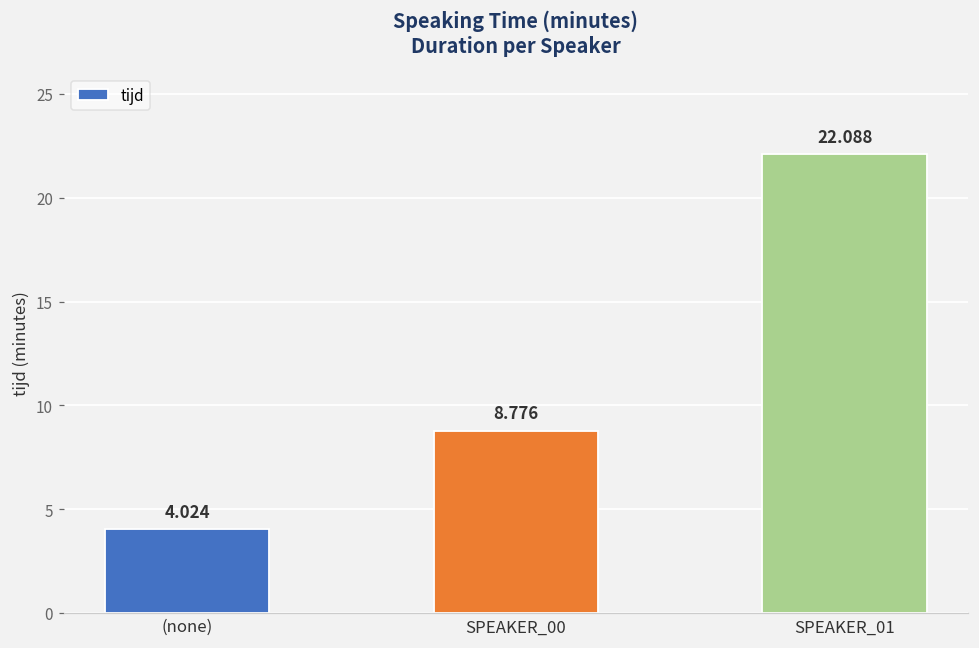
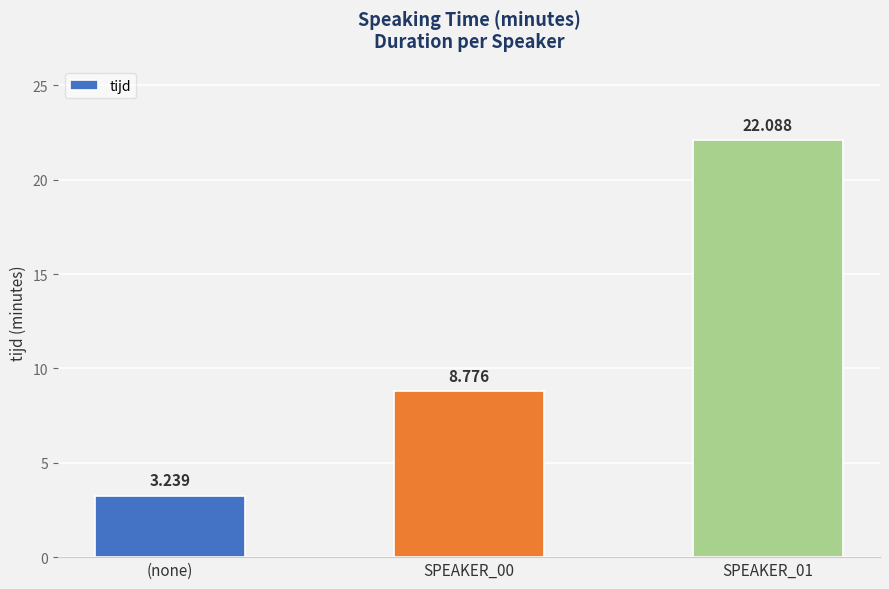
(none): 4.024 -> 3.239
